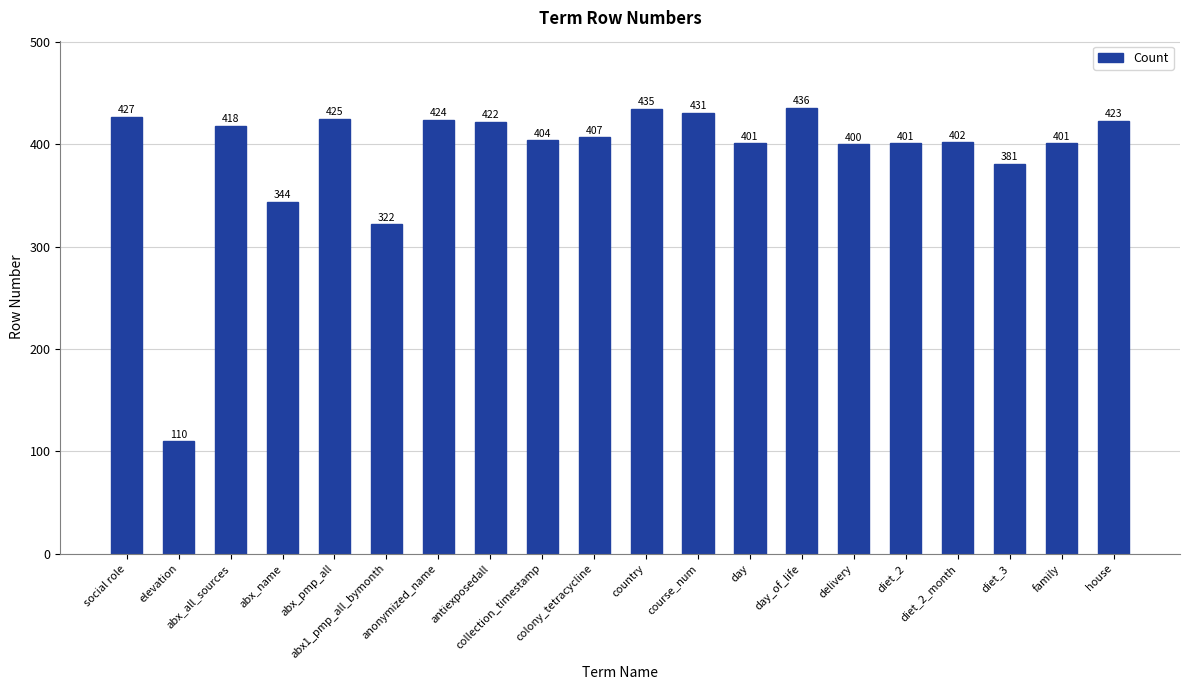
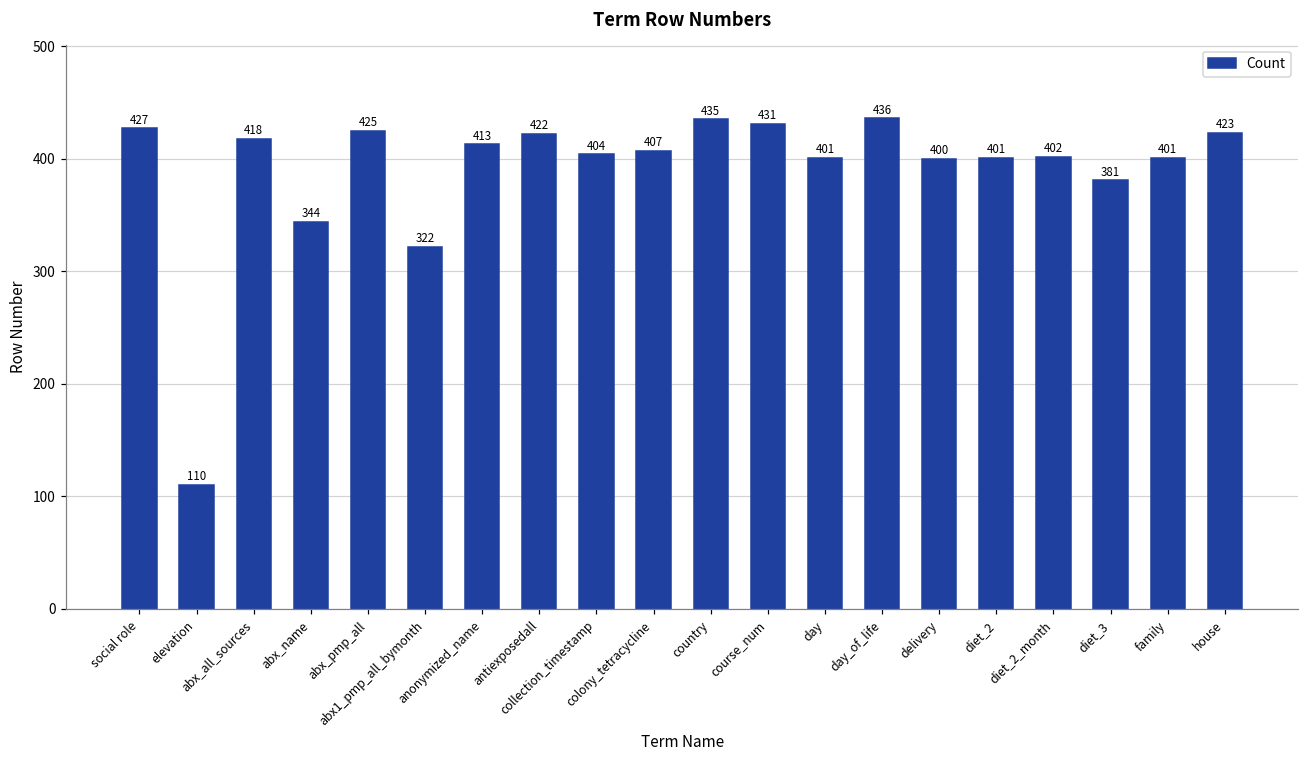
anonymized_name: 424 -> 413
